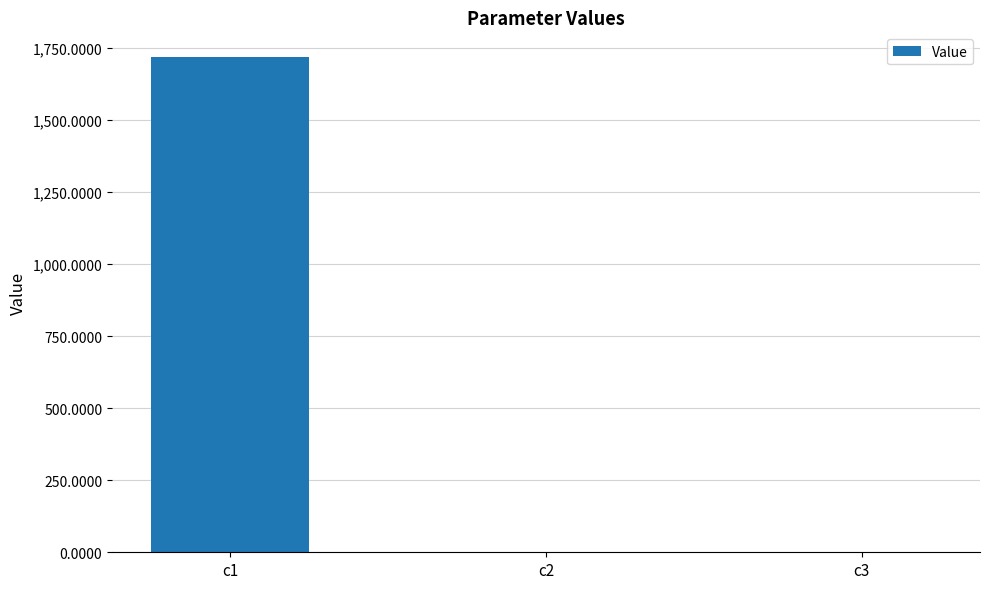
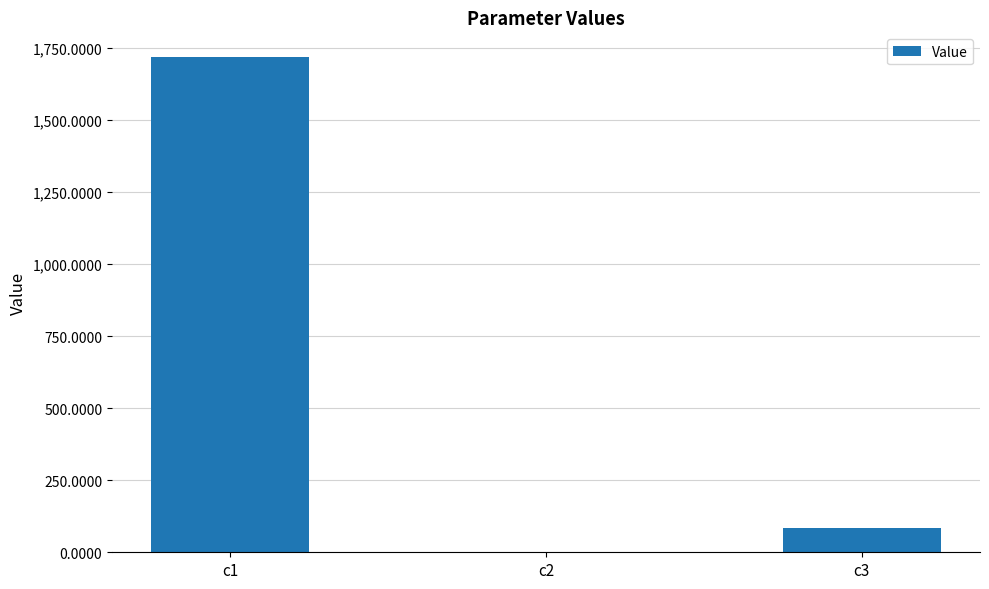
c3: 0 -> 90
